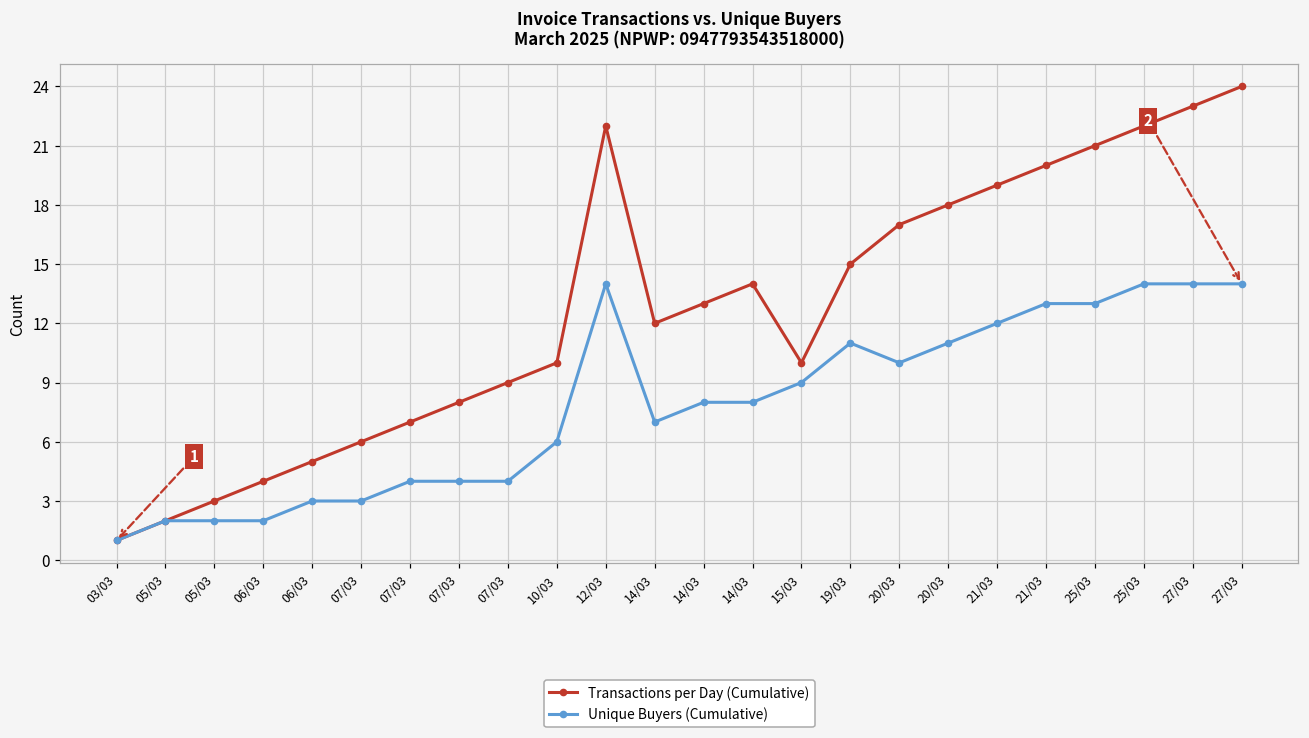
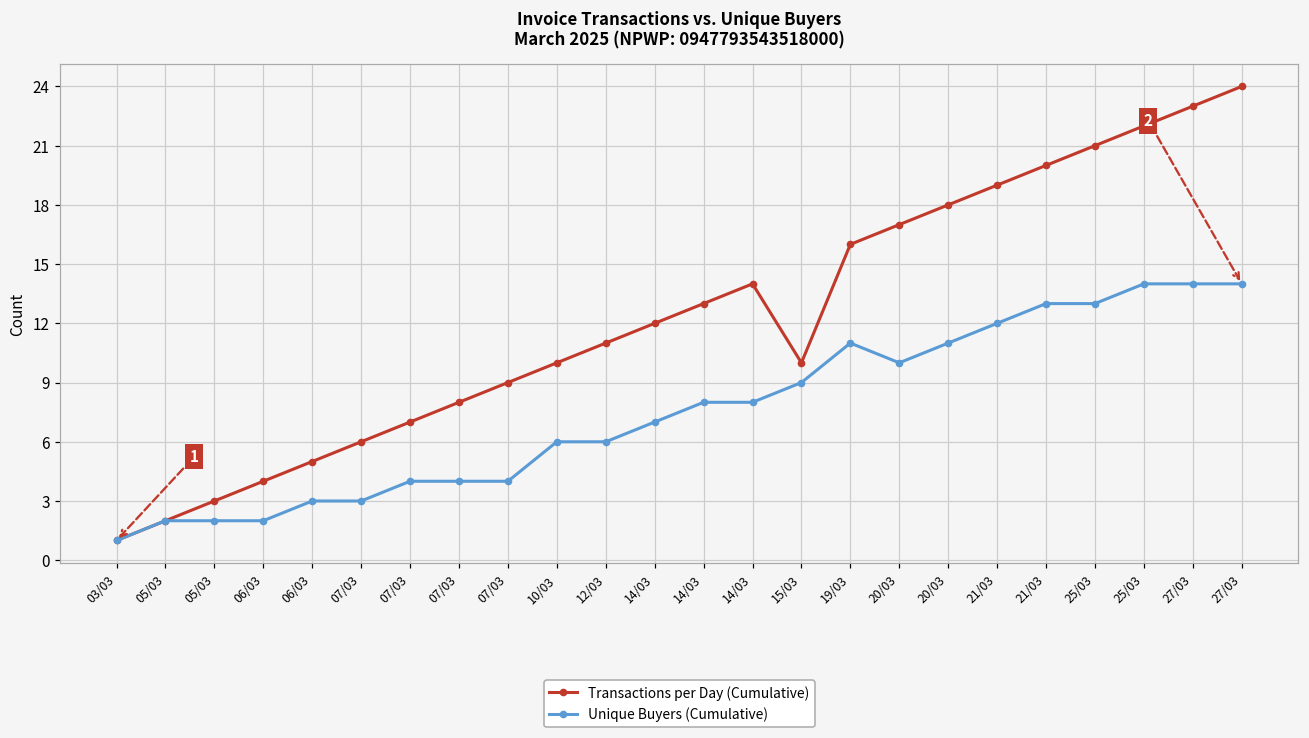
Transactions per Day (Cumulative), 12/03: 22 -> 11
Unique Buyers (Cumulative), 12/03: 14 -> 6
Transactions per Day (Cumulative), 19/03: 15 -> 16
